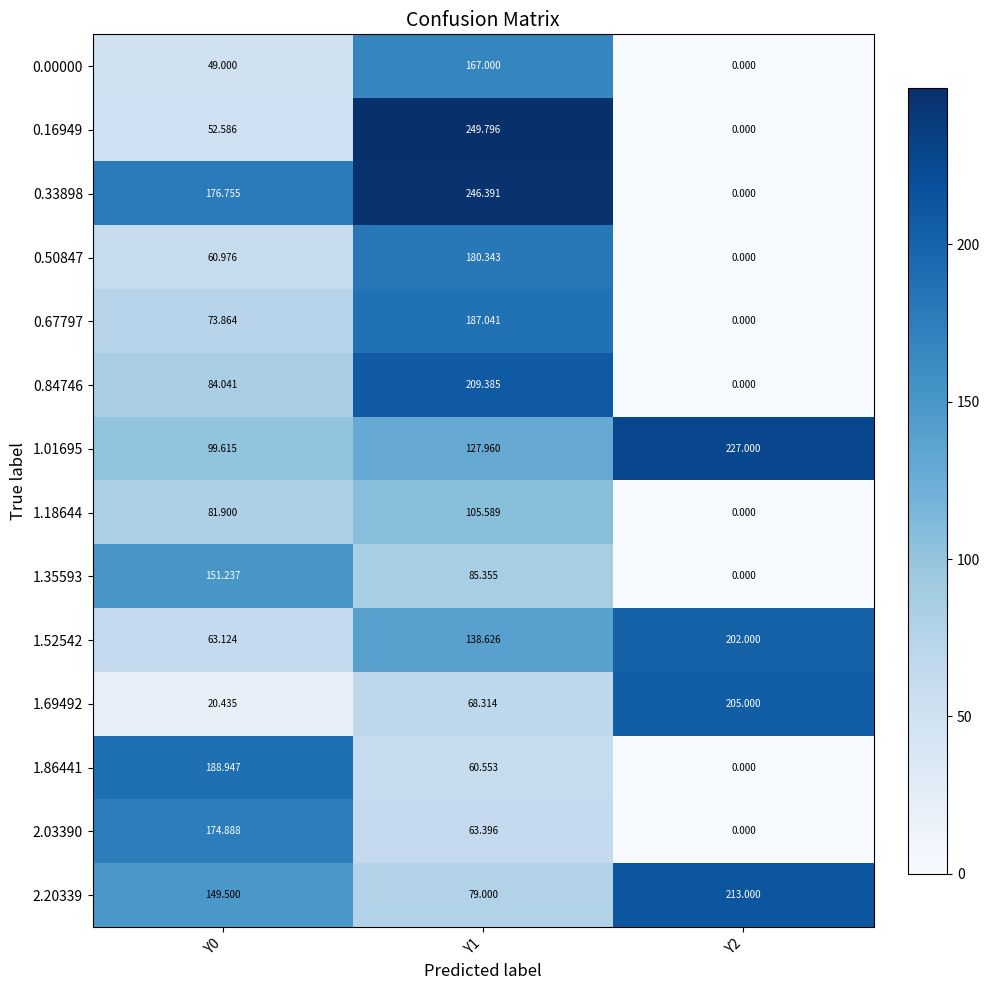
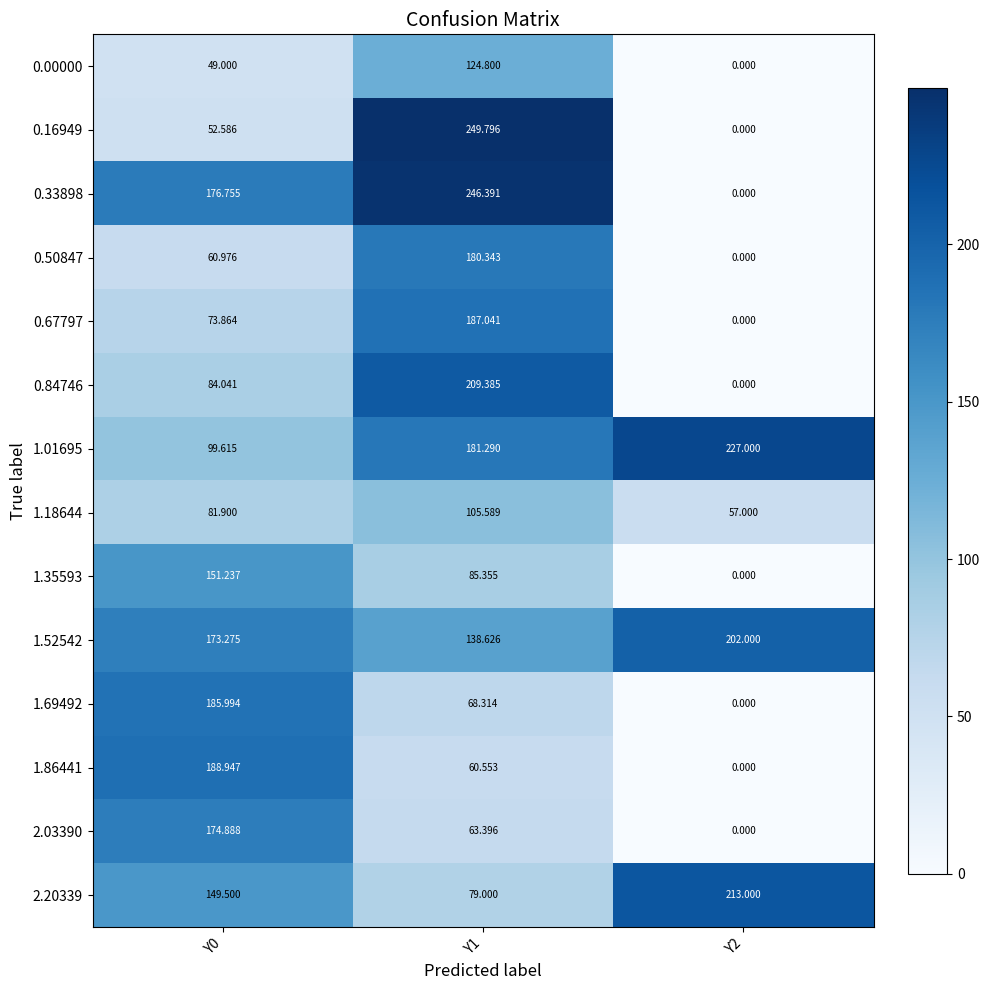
0.00000, Y1: 167.000 -> 124.800
1.01695, Y1: 127.960 -> 181.290
1.18644, Y2: 0.000 -> 57.000
1.52542, Y0: 63.124 -> 173.275
1.69492, Y0: 20.435 -> 185.994
1.69492, Y2: 205.000 -> 0.000
